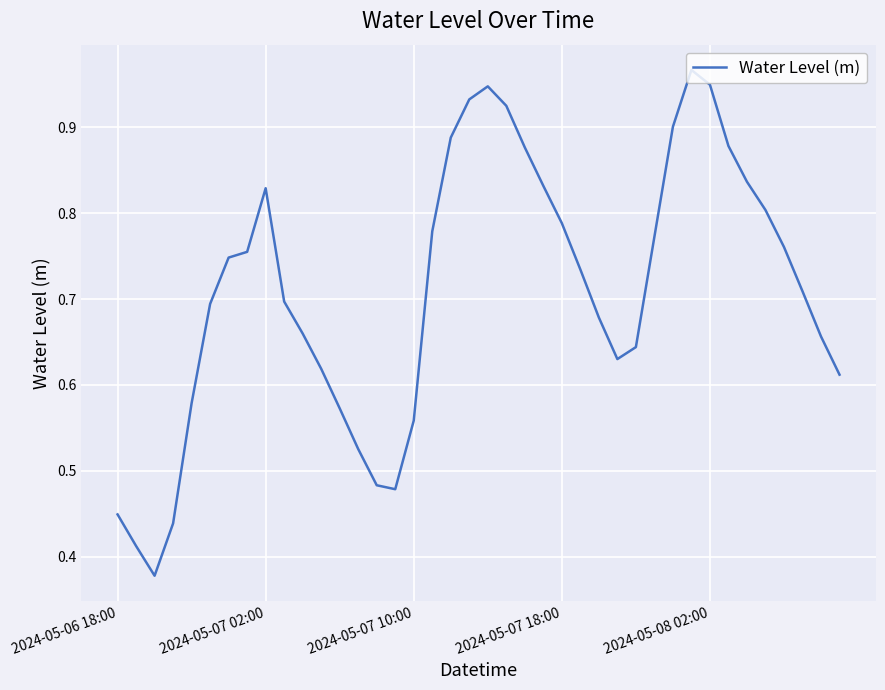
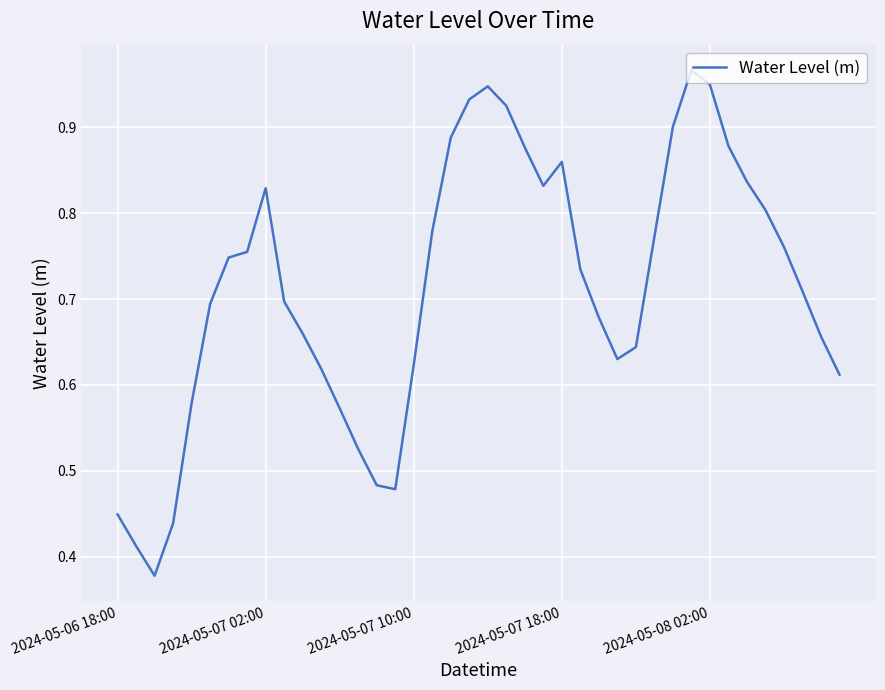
2024-05-07 10:00: 0.56 -> 0.62
2024-05-07 18:00: 0.79 -> 0.86
